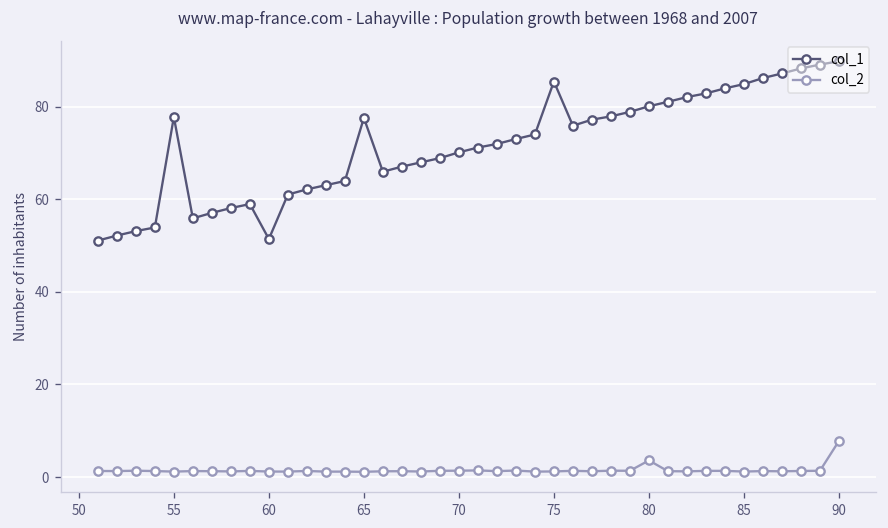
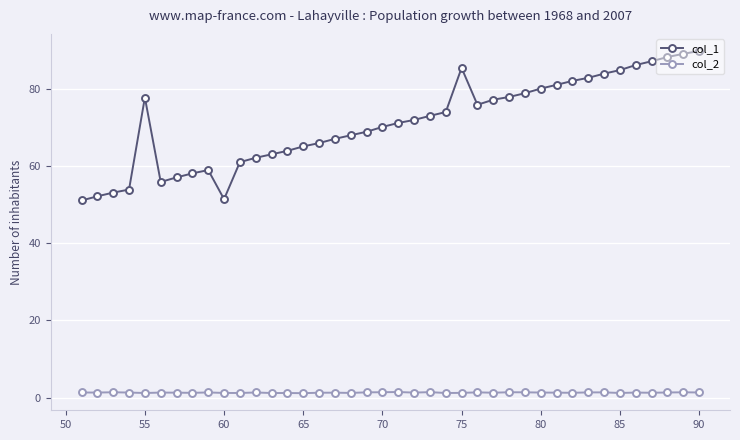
col_1, 65: 78 -> 65
col_2, 80: 4 -> 1
col_2, 90: 8 -> 1
